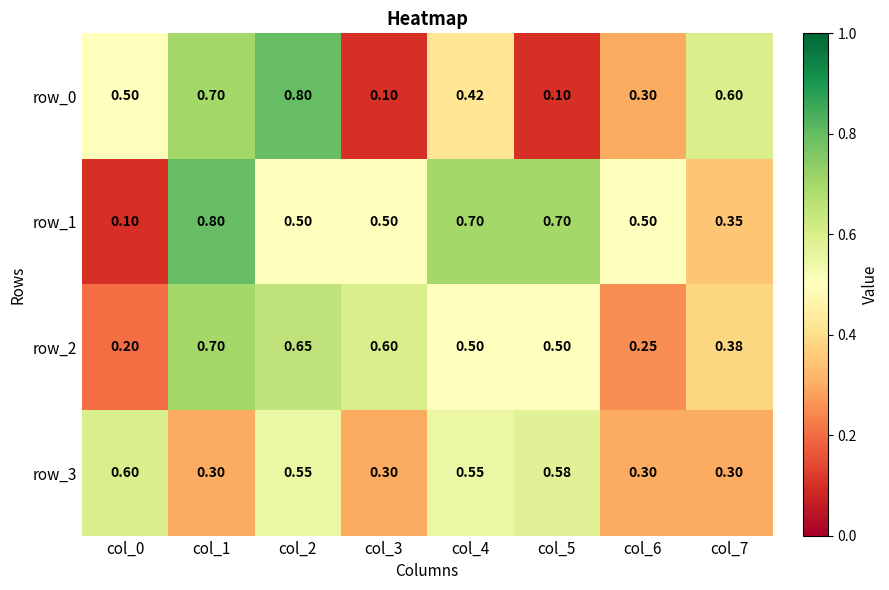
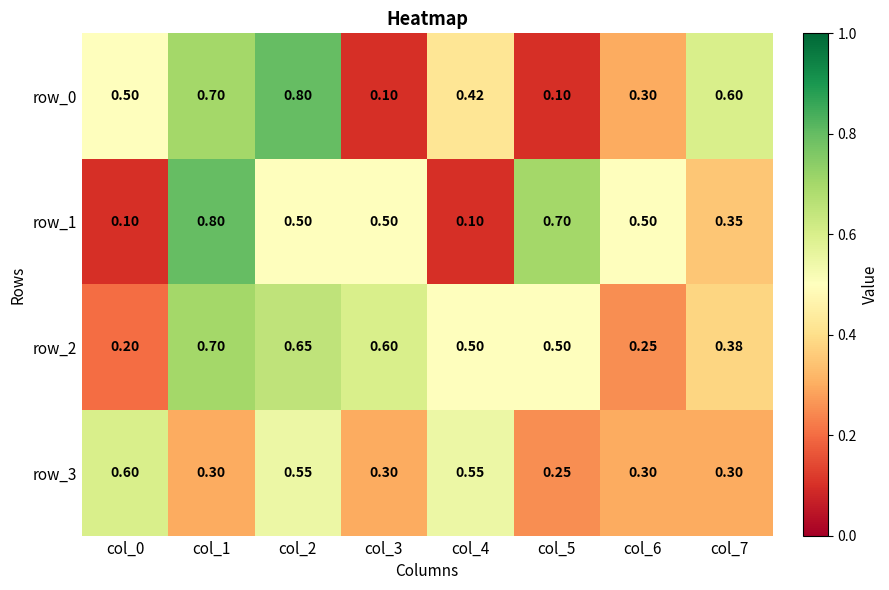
row_1, col_4: 0.70 -> 0.10
row_3, col_5: 0.58 -> 0.25
